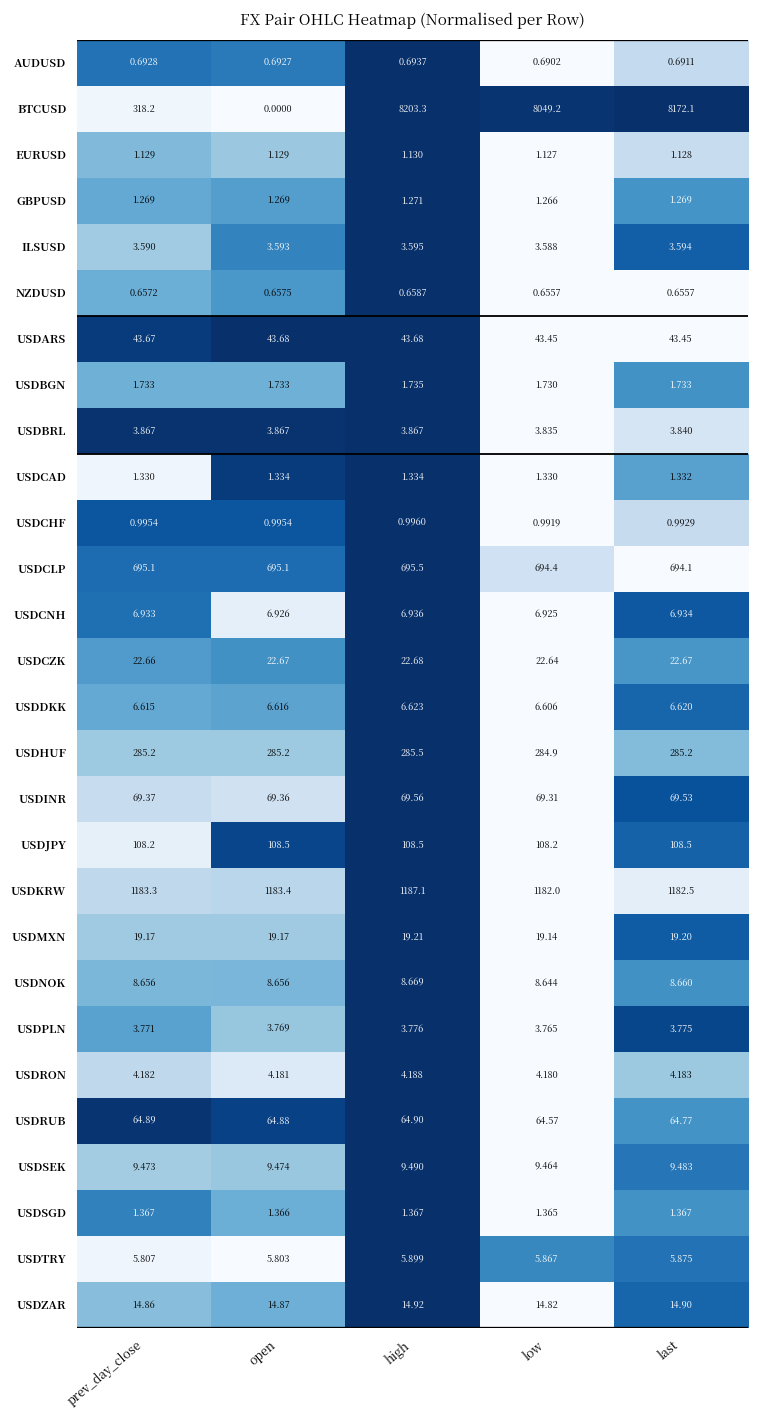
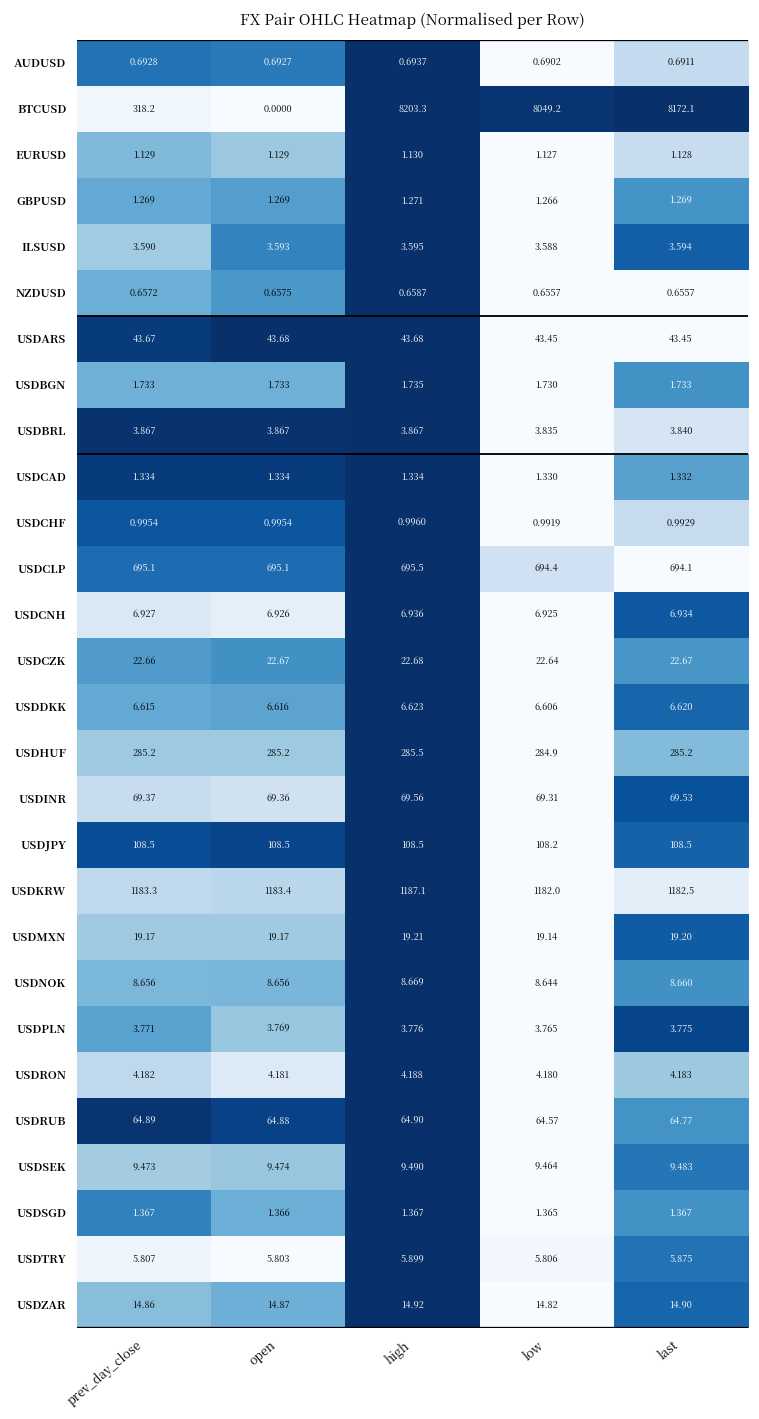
USDCAD, prev_day_close: 1.330 -> 1.334
USDCNH, prev_day_close: 6.933 -> 6.927
USDJPY, prev_day_close: 108.2 -> 108.5
USDTRY, low: 5.867 -> 5.806
